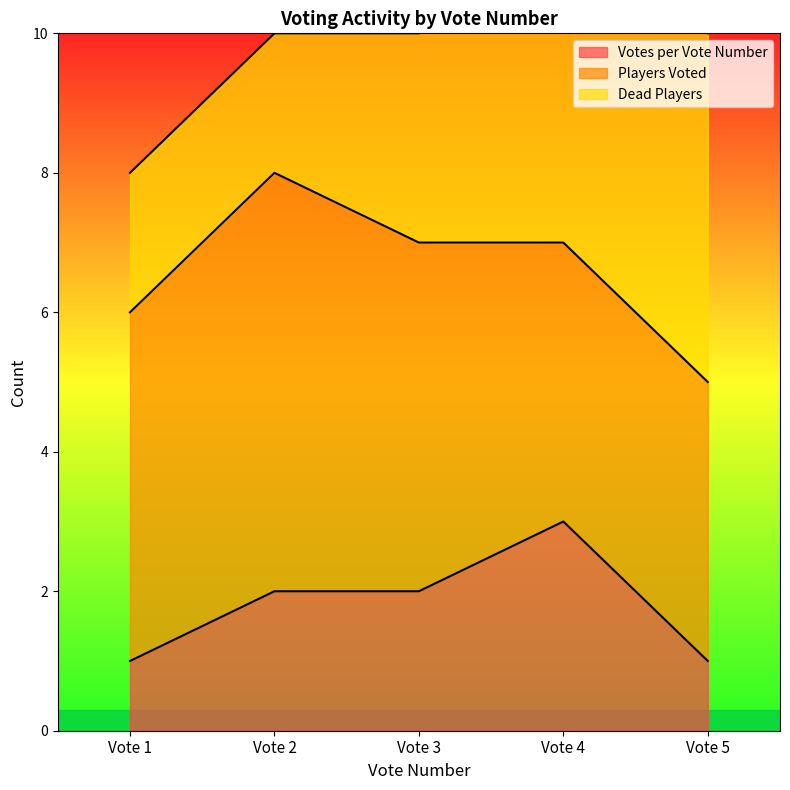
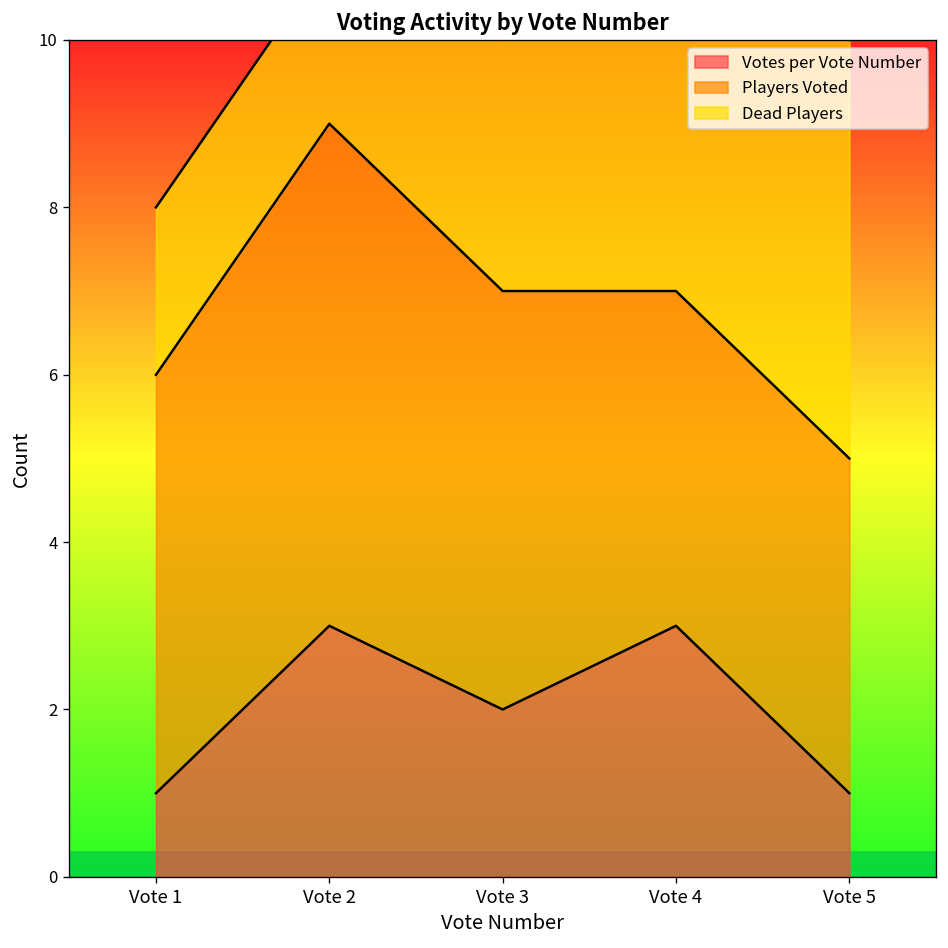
Votes per Vote Number, Vote 2: 2 -> 3
